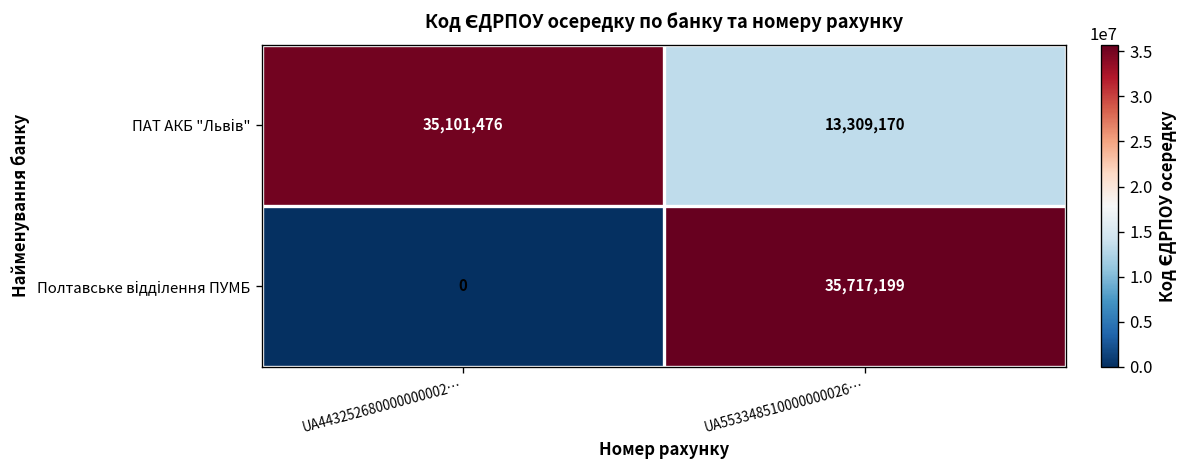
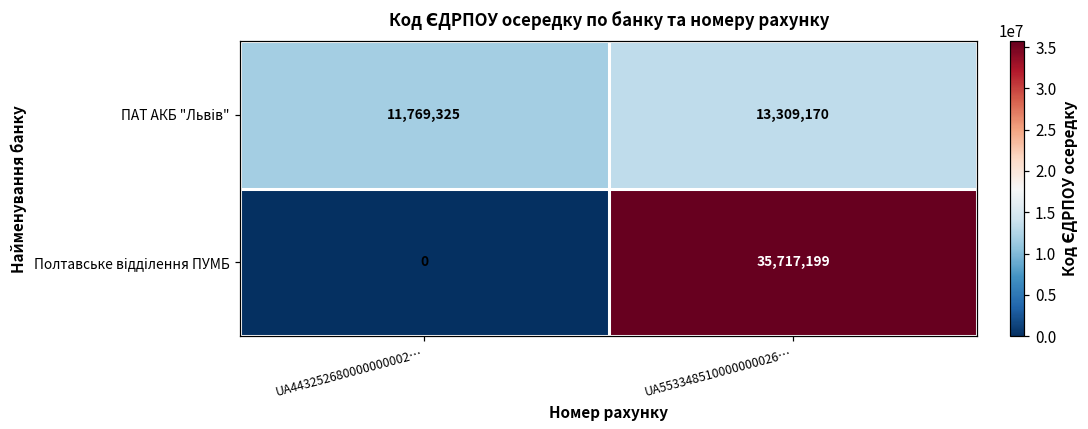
ПАТ АКБ "Львів", UA443252680000000002…: 35,101,476 -> 11,769,325
